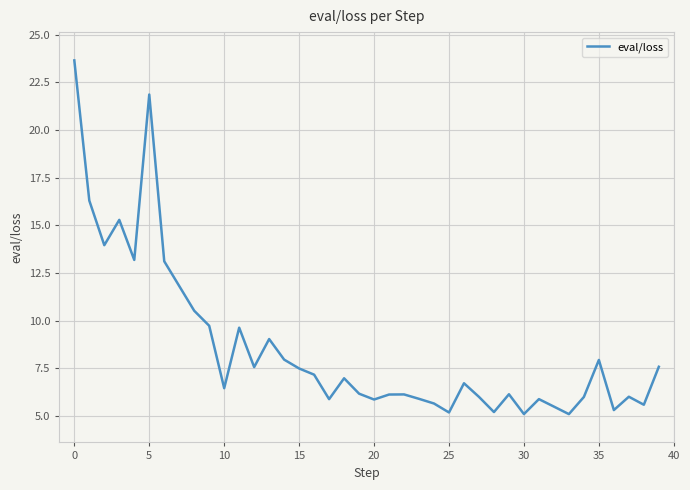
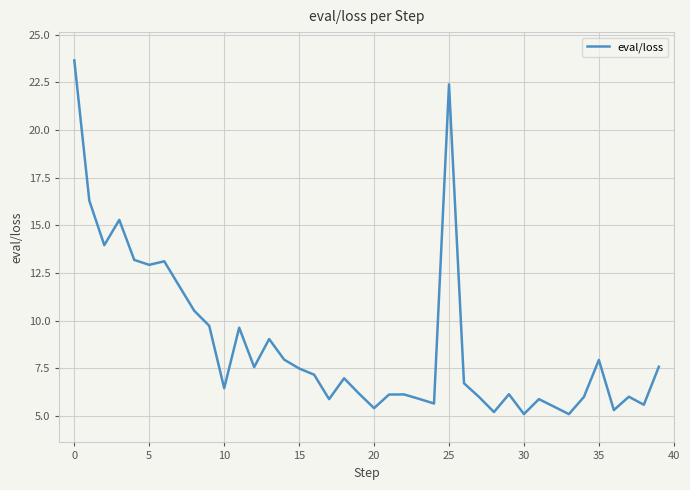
5: 21.9 -> 12.9
20: 5.9 -> 5.4
25: 5.2 -> 22.4
